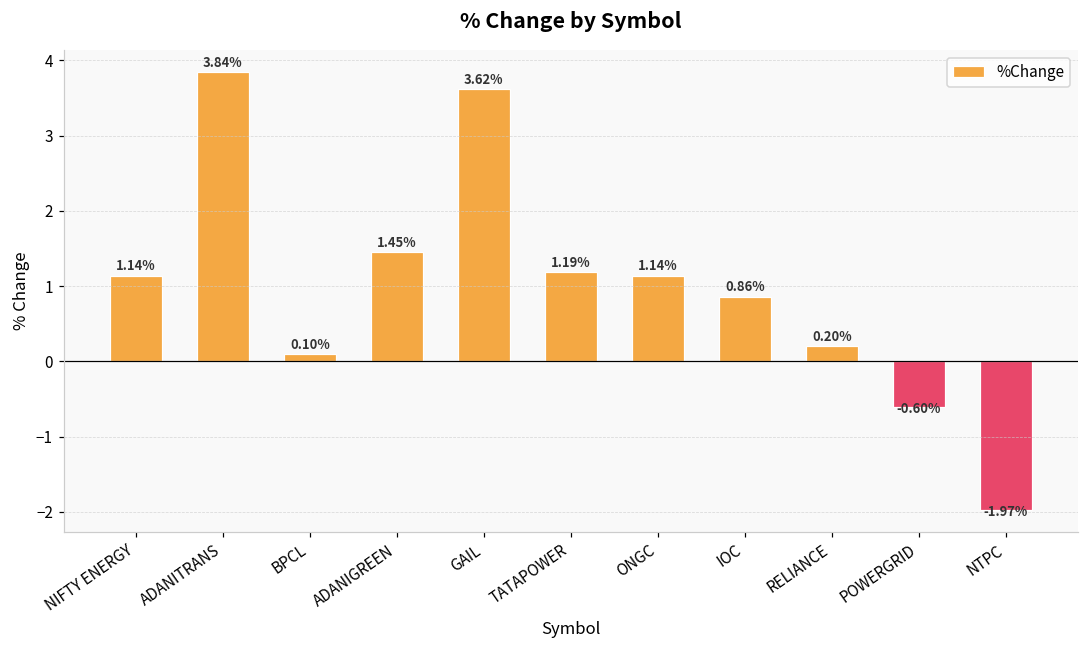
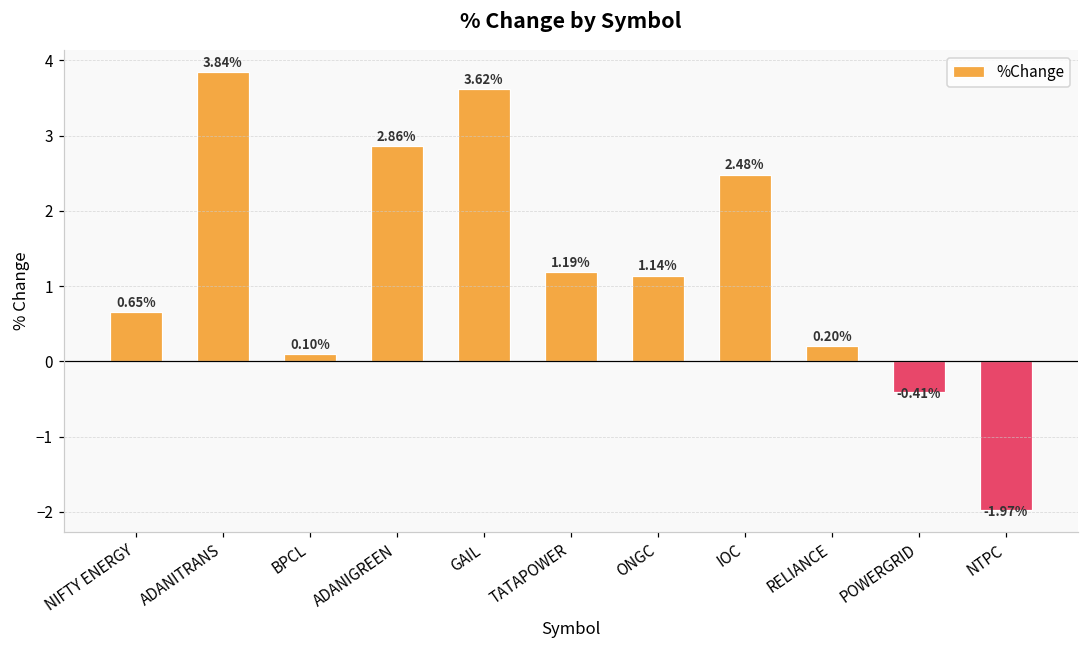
NIFTY ENERGY: 1.14% -> 0.65%
ADANIGREEN: 1.45% -> 2.86%
IOC: 0.86% -> 2.48%
POWERGRID: -0.60% -> -0.41%
